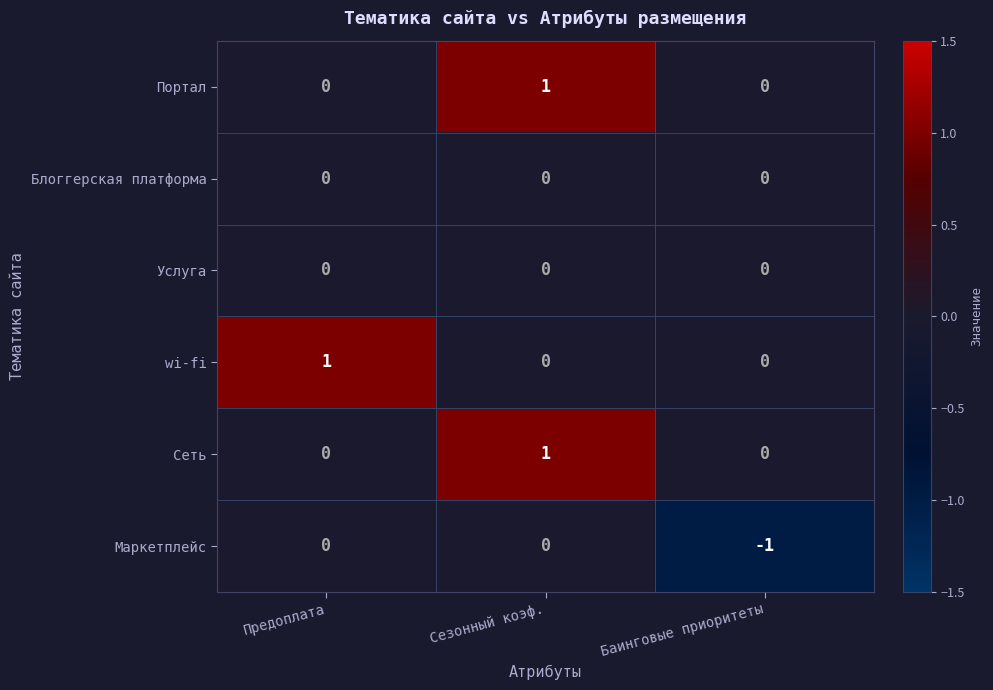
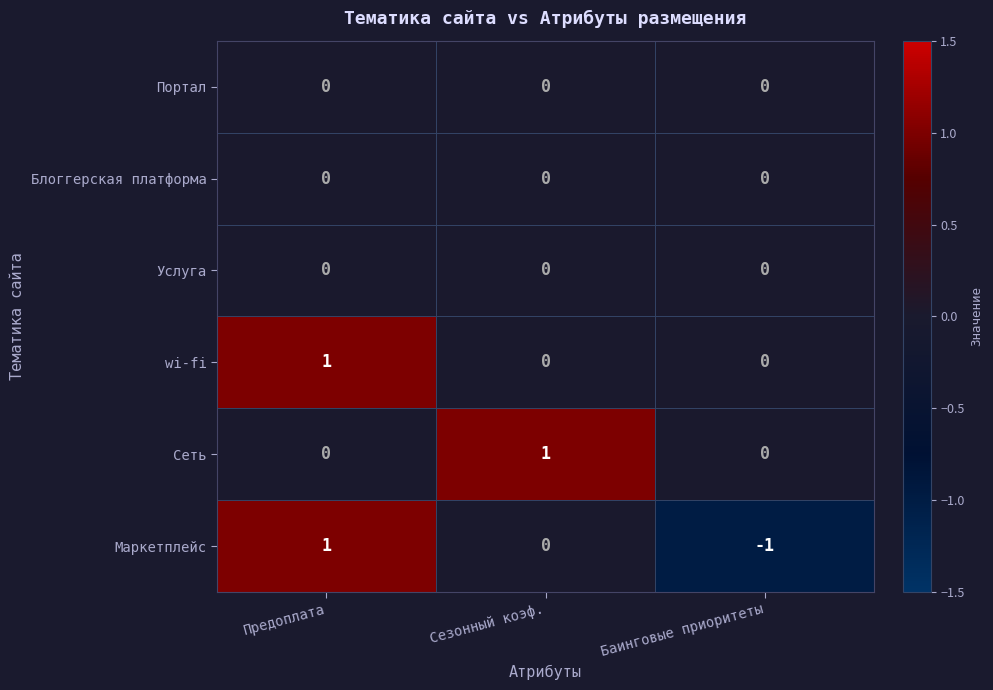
Портал, Сезонный коэф.: 1 -> 0
Маркетплейс, Предоплата: 0 -> 1
